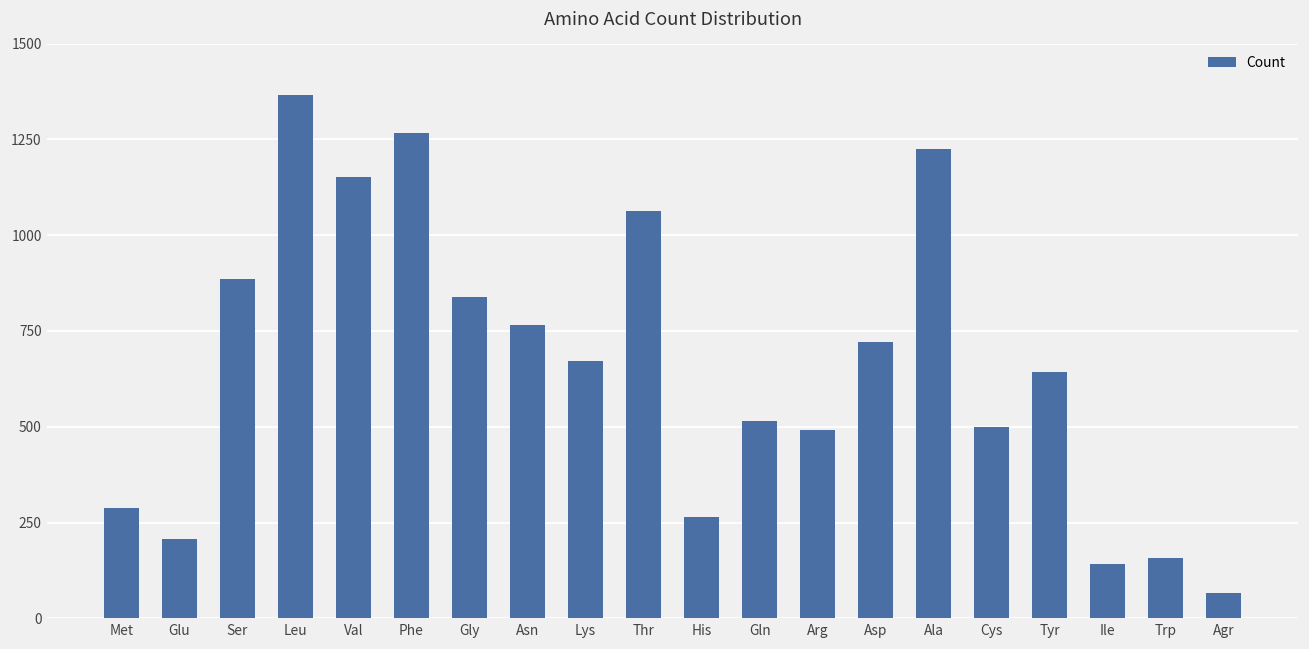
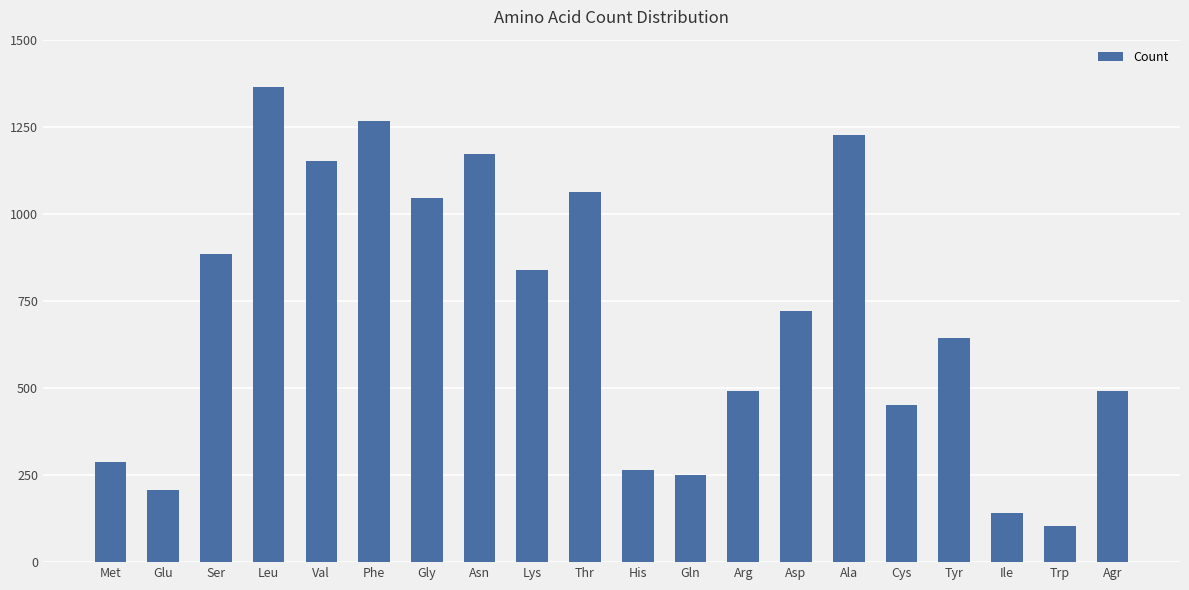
Gly: 840 -> 1040
Asn: 770 -> 1170
Lys: 670 -> 840
Gln: 520 -> 250
Cys: 500 -> 450
Trp: 160 -> 110
Agr: 70 -> 490
